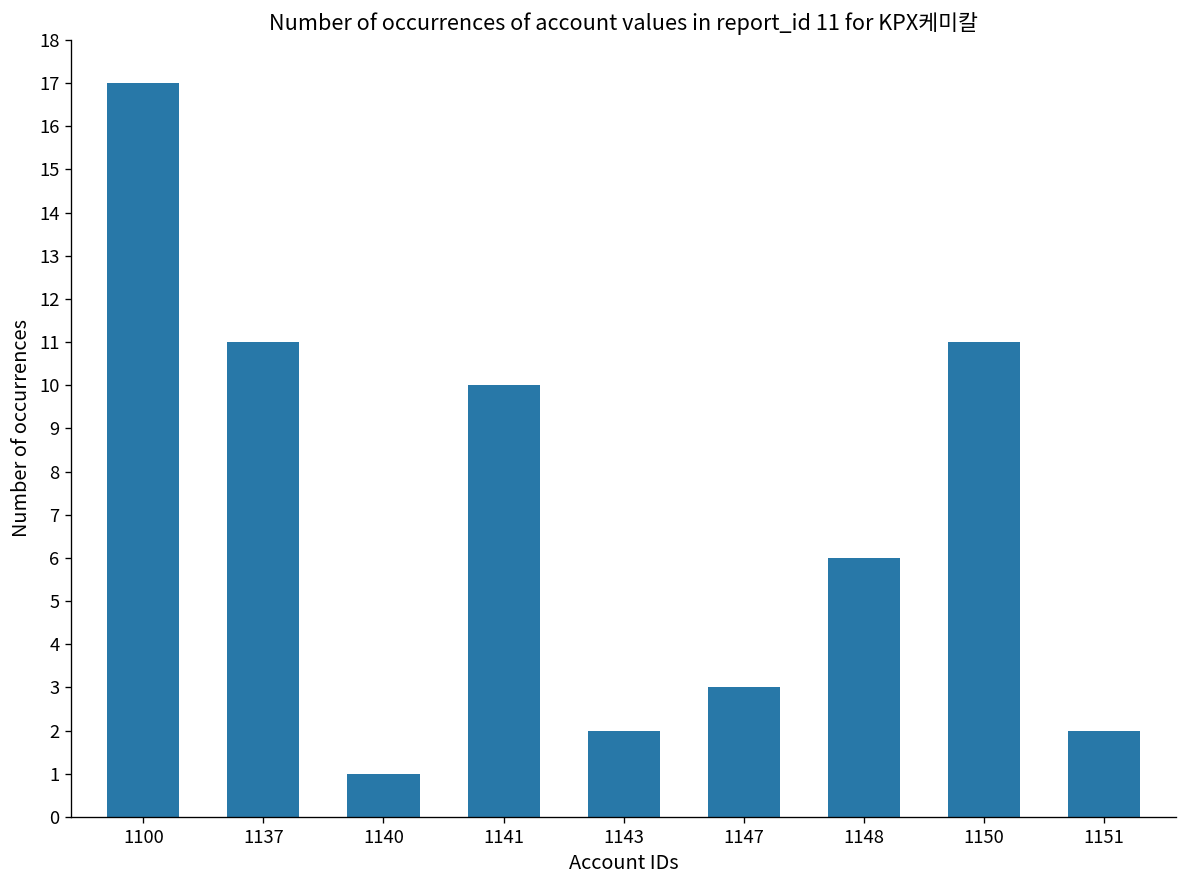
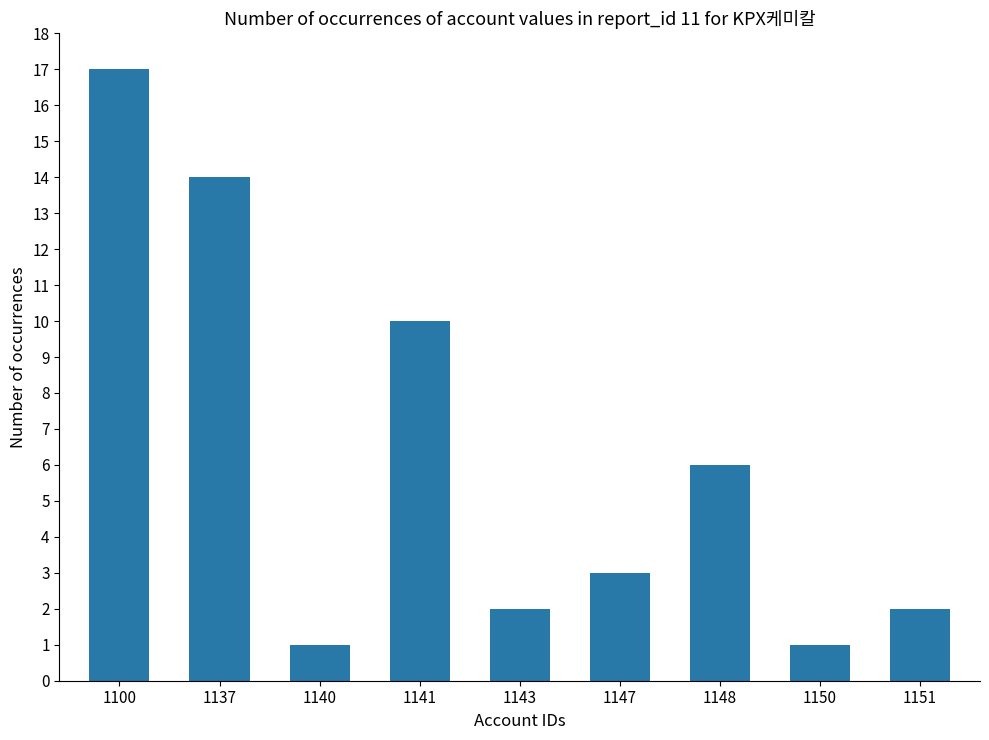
1137: 11 -> 14
1150: 11 -> 1
